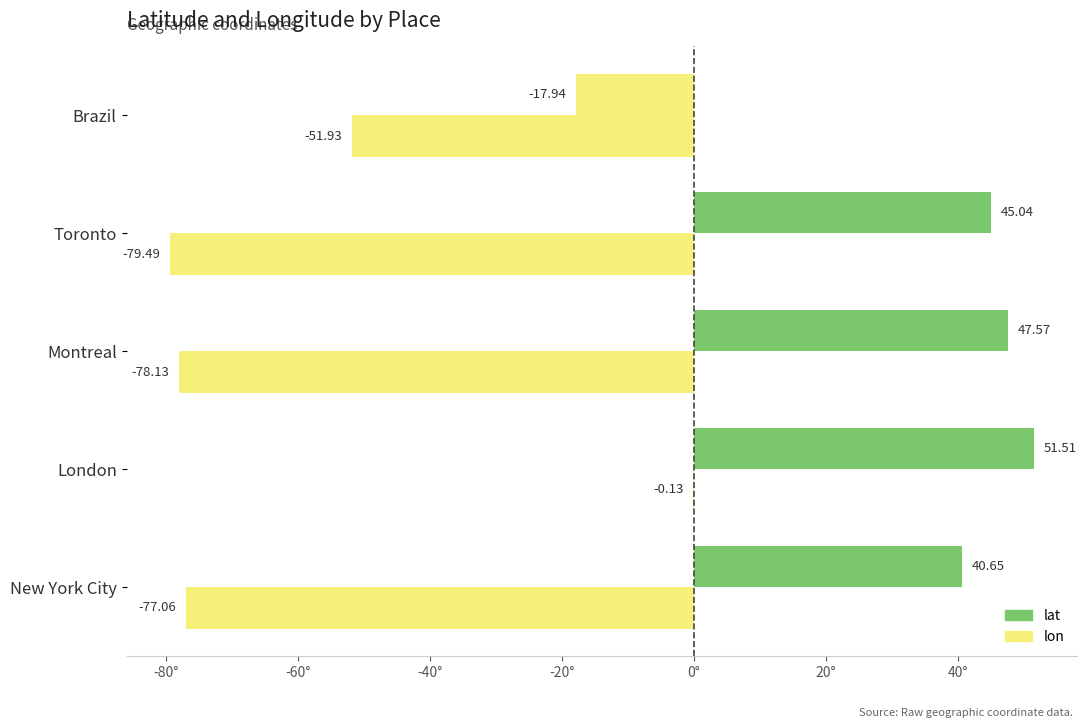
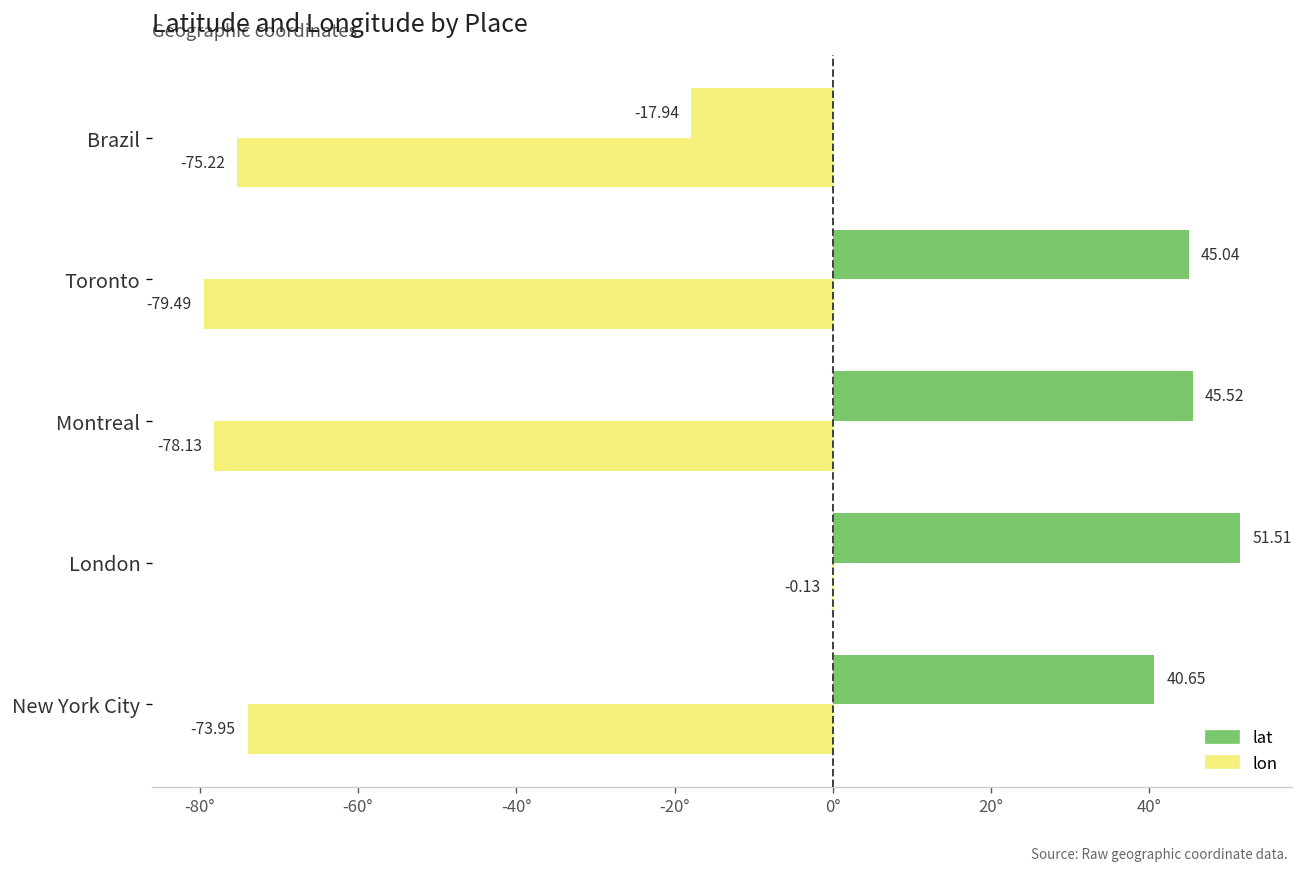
lon, Brazil: -51.93 -> -75.22
lat, Montreal: 47.57 -> 45.52
lon, New York City: -77.06 -> -73.95
